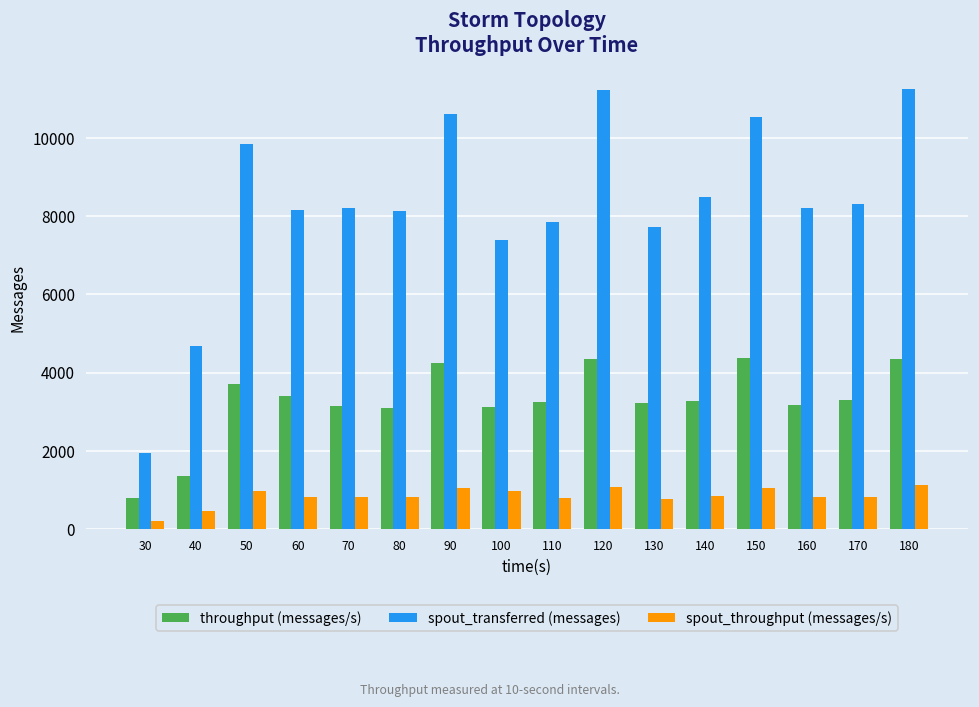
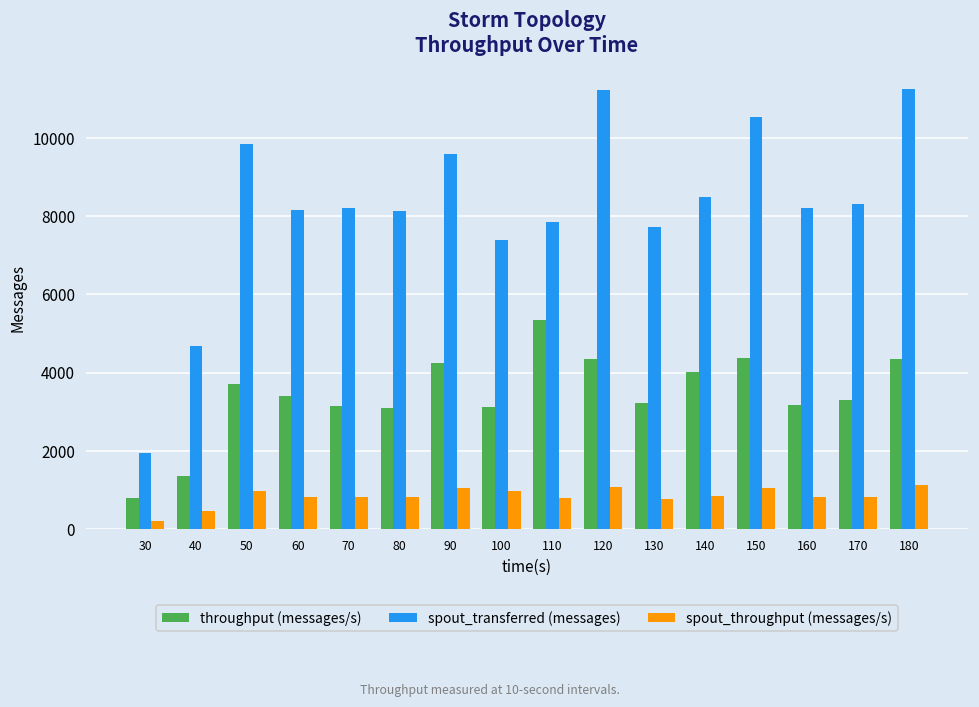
spout_transferred (messages), 90: 10600 -> 9600
throughput (messages/s), 110: 3200 -> 5300
throughput (messages/s), 140: 3300 -> 4000
